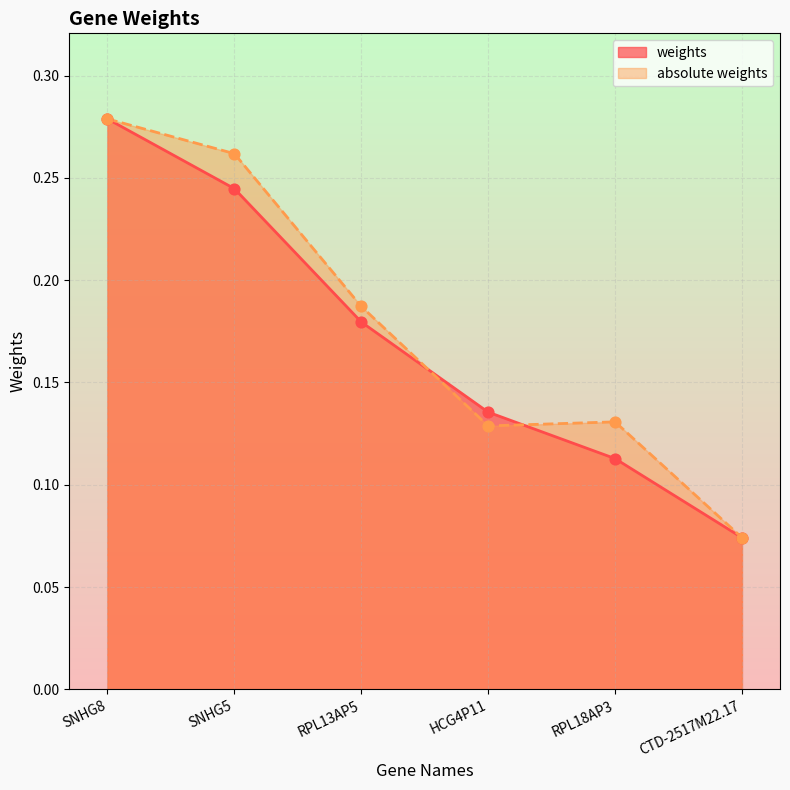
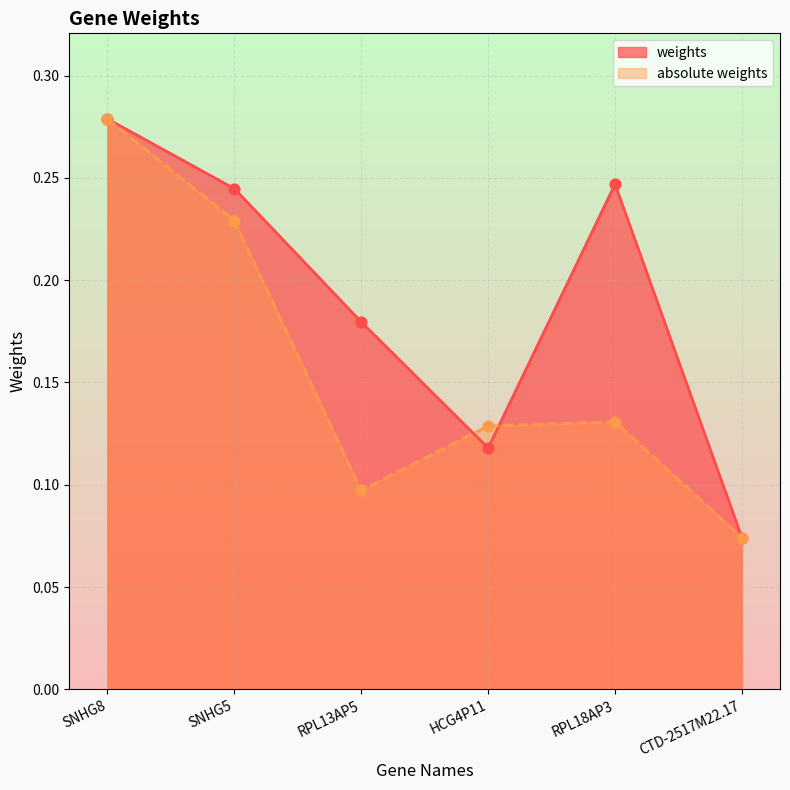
absolute weights, SNHG5: 0.262 -> 0.229
absolute weights, RPL13AP5: 0.187 -> 0.097
weights, HCG4P11: 0.135 -> 0.118
weights, RPL18AP3: 0.113 -> 0.247
